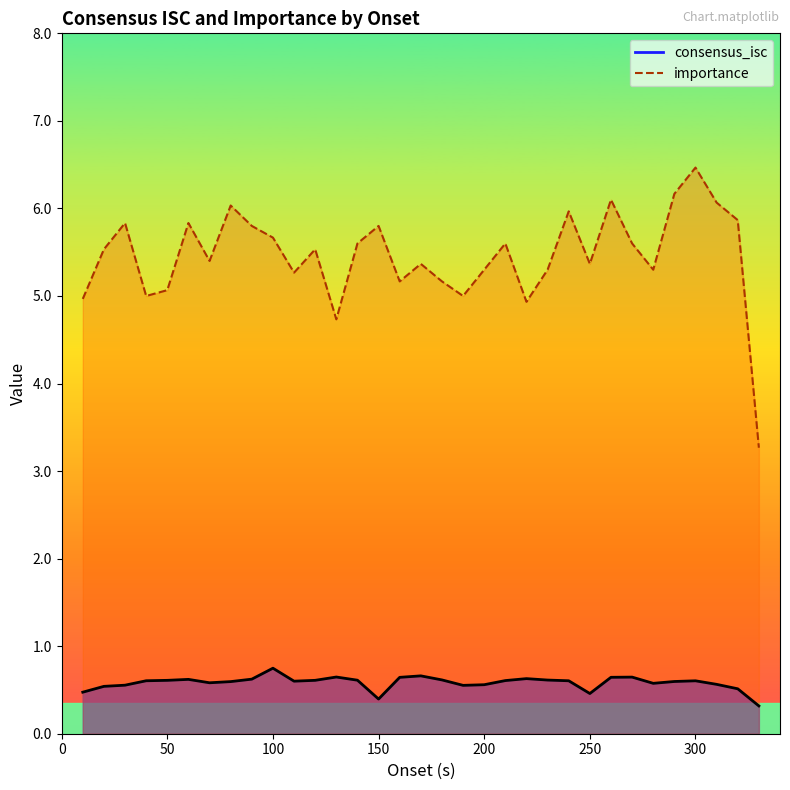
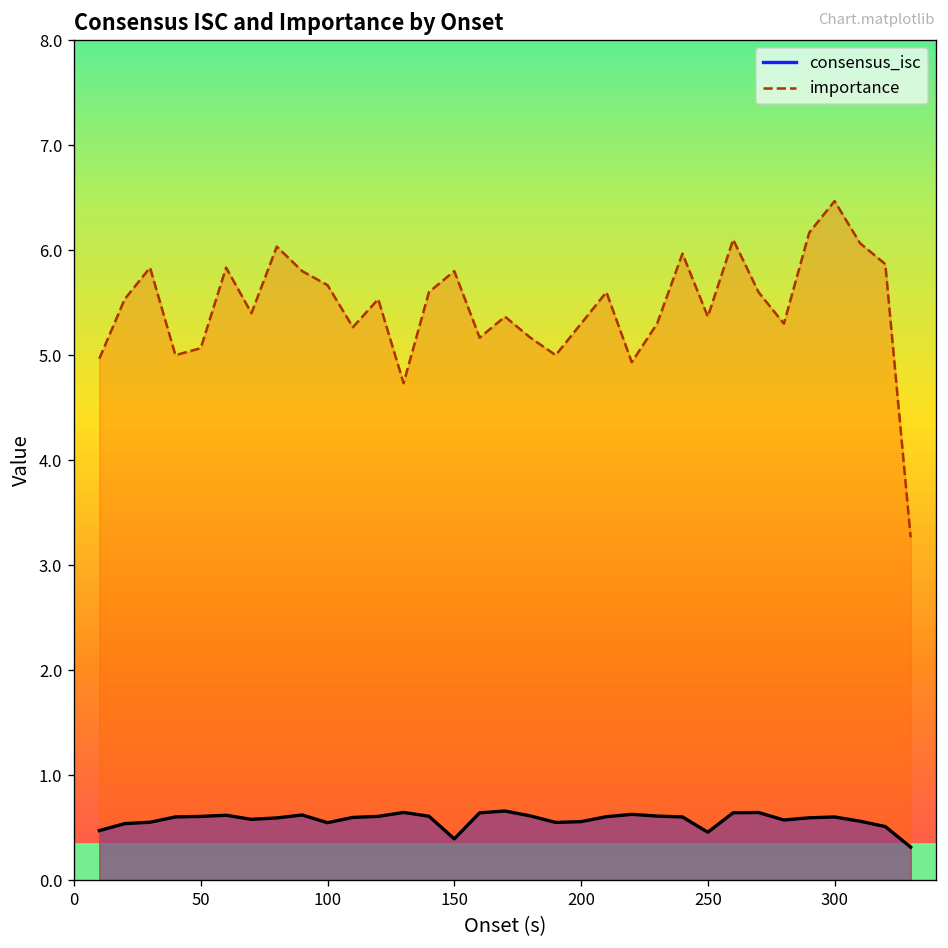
consensus_isc, 100: 0.7 -> 0.6
